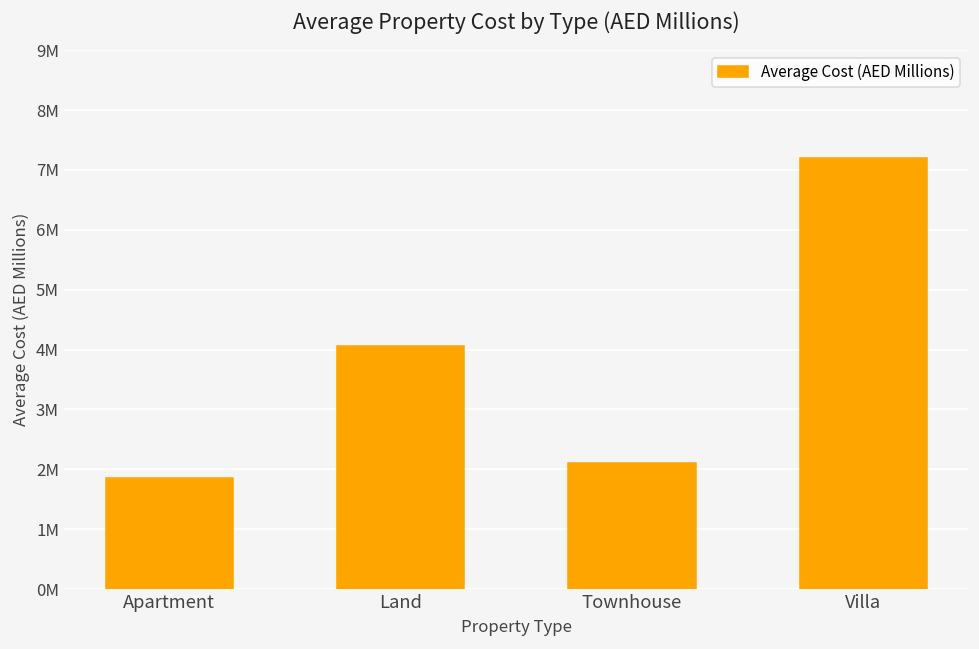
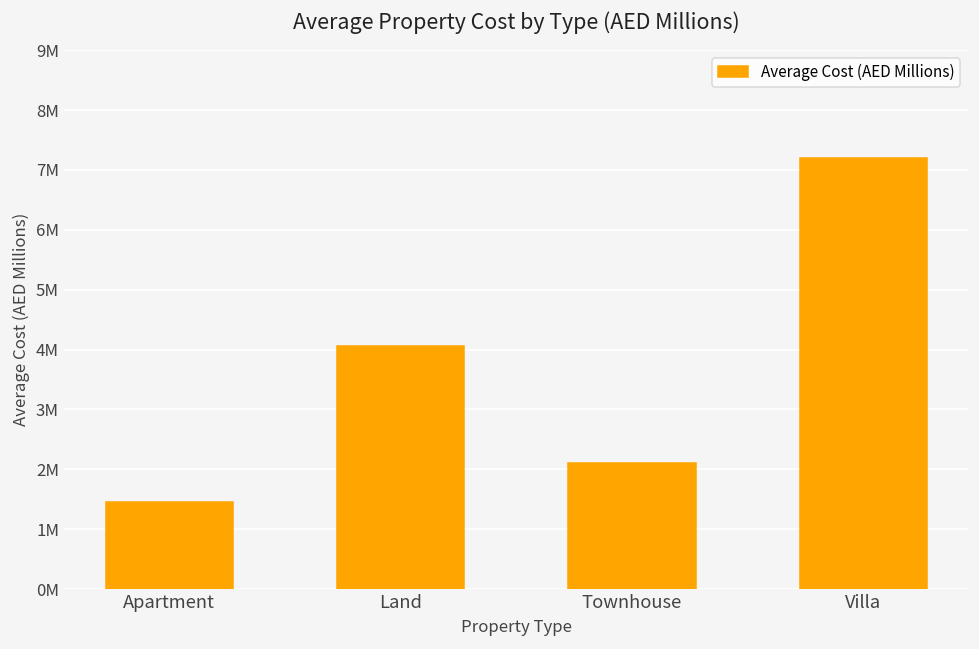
Apartment: 1900000 -> 1500000
